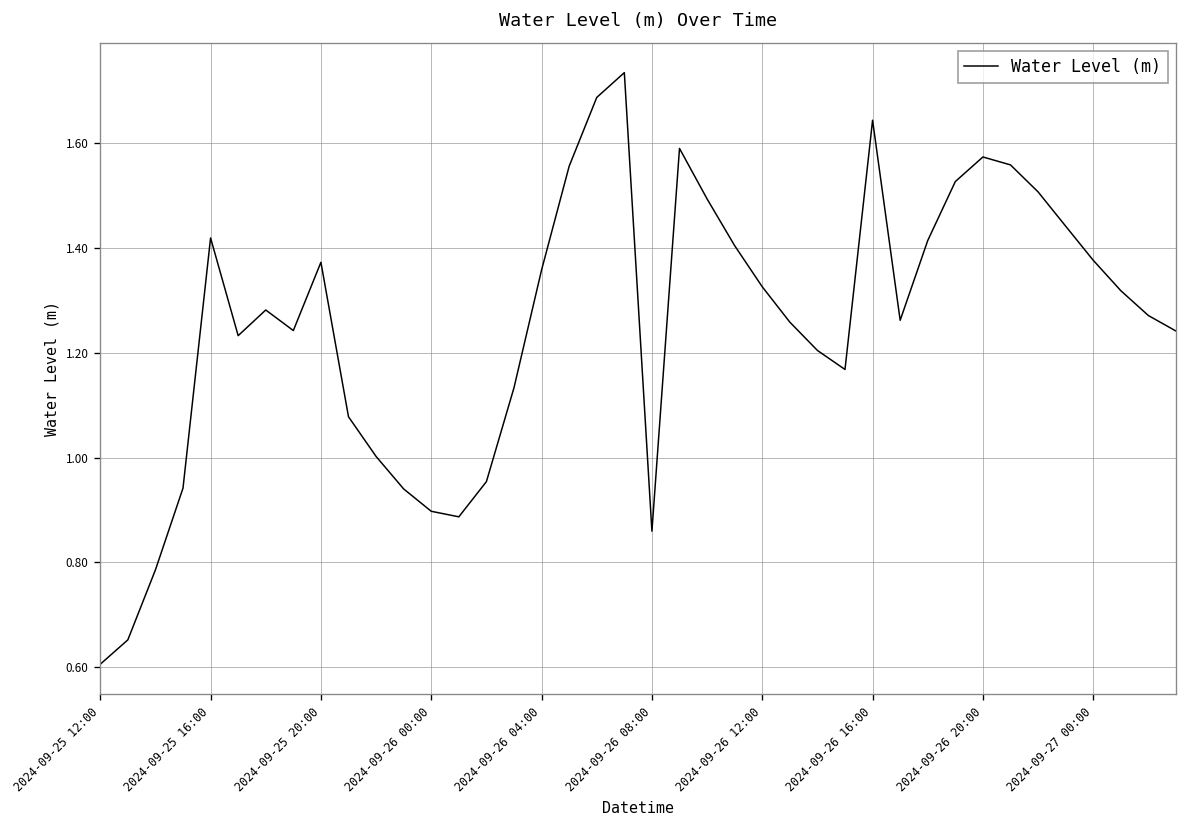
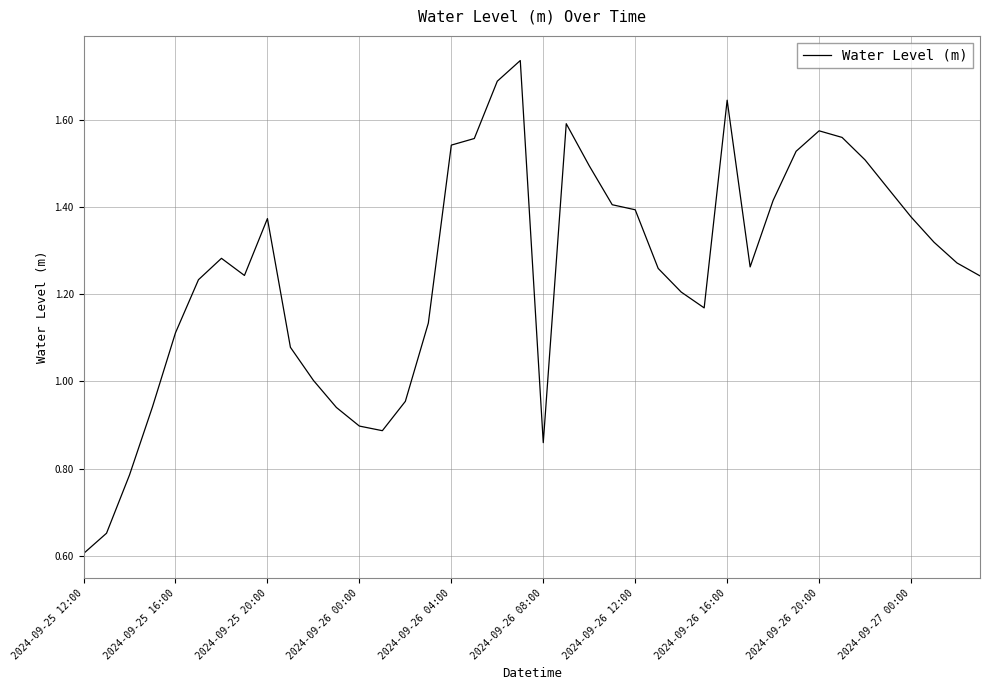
2024-09-25 16:00: 1.42 -> 1.11
2024-09-26 04:00: 1.36 -> 1.54
2024-09-26 12:00: 1.33 -> 1.39
